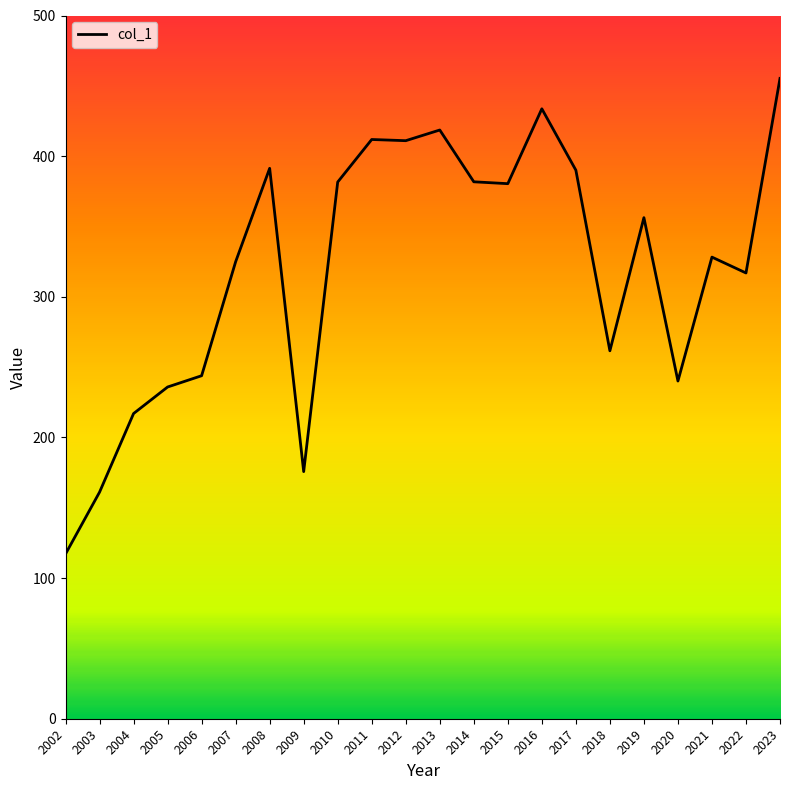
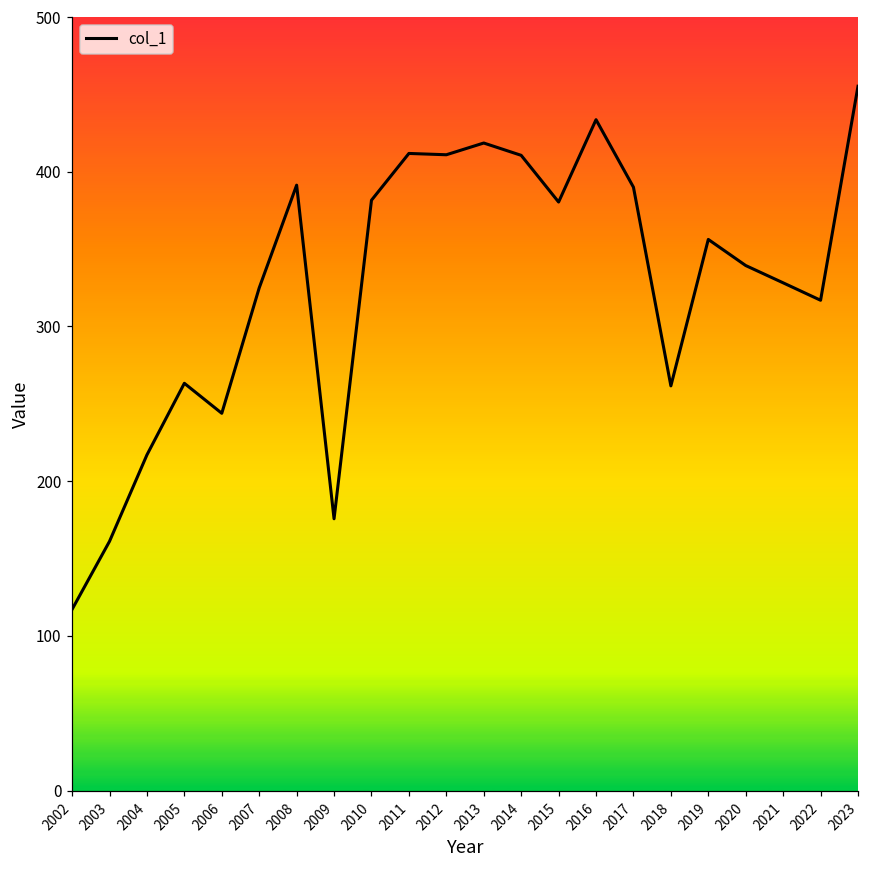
2005: 236 -> 263
2014: 382 -> 411
2020: 240 -> 339
